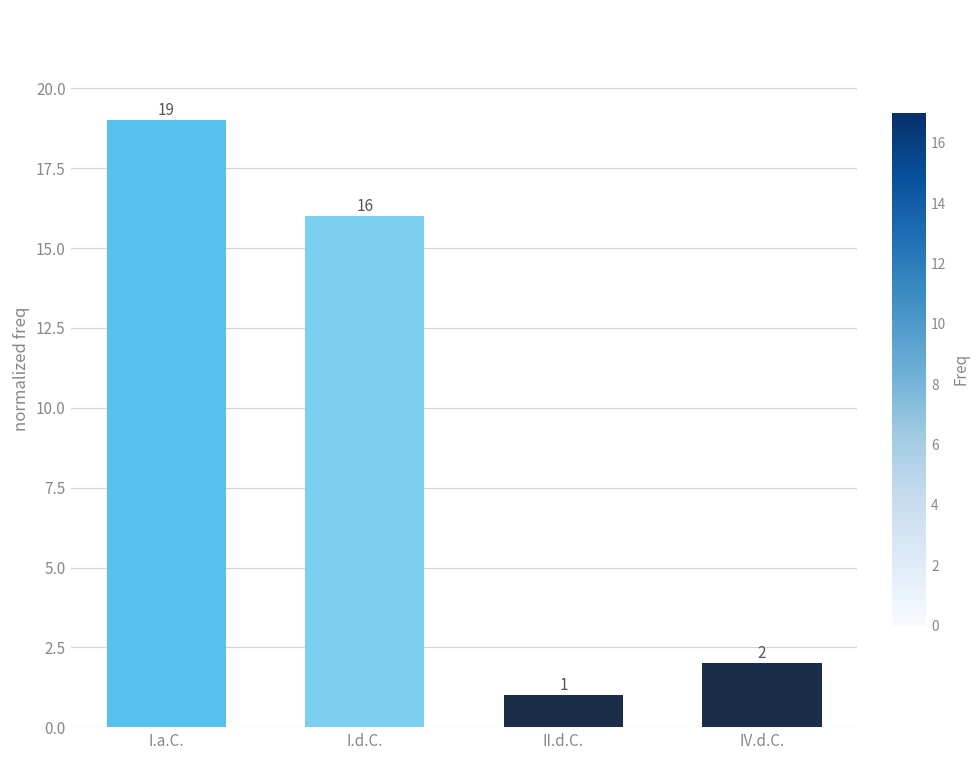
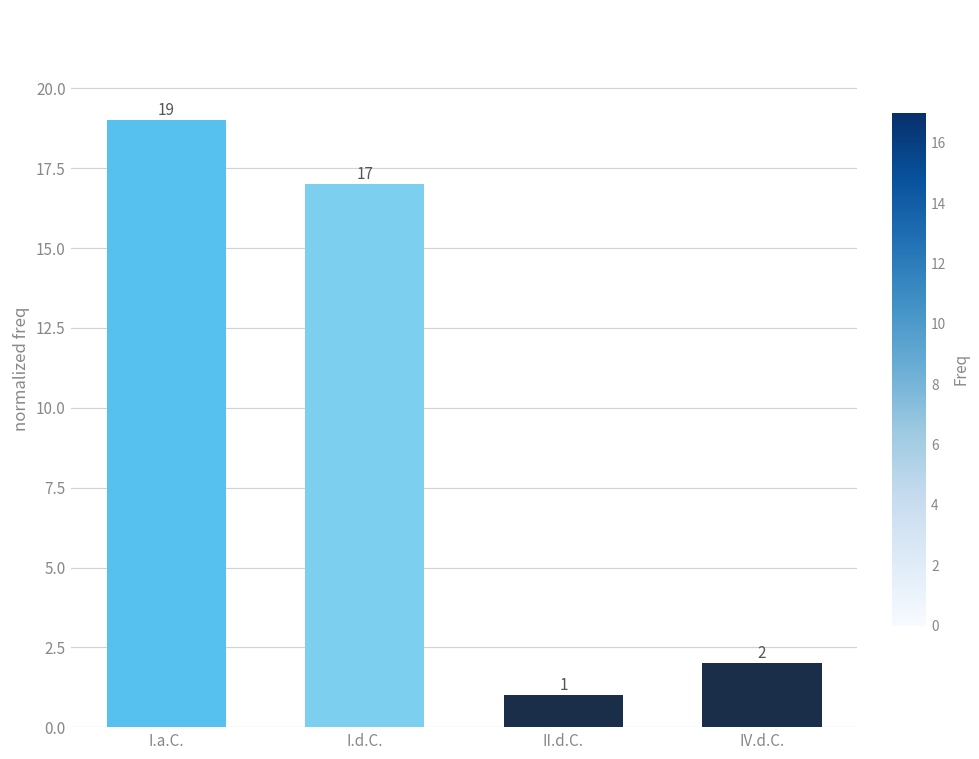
I.d.C.: 16 -> 17
